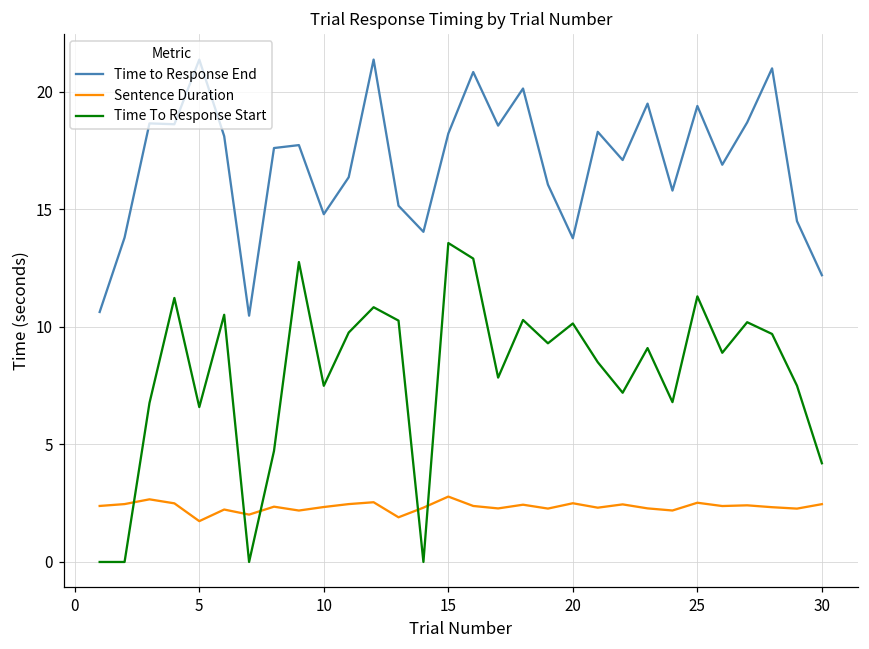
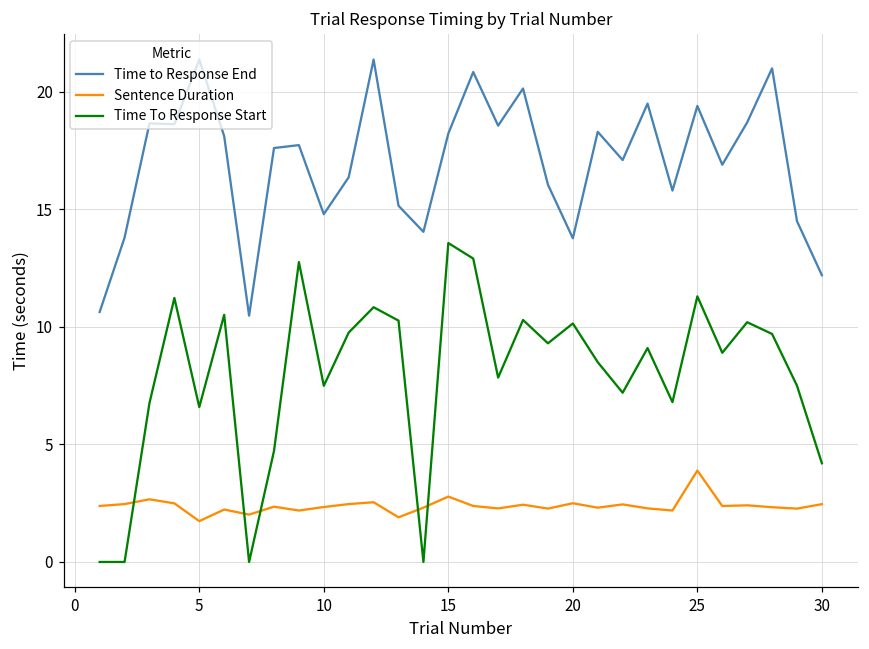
Sentence Duration, 25: 2.5 -> 3.9
